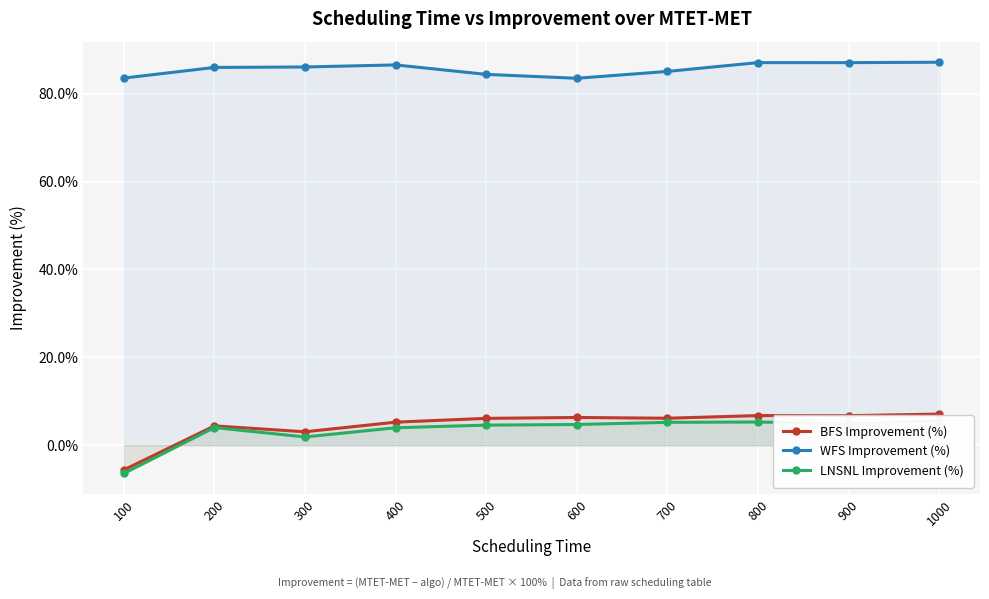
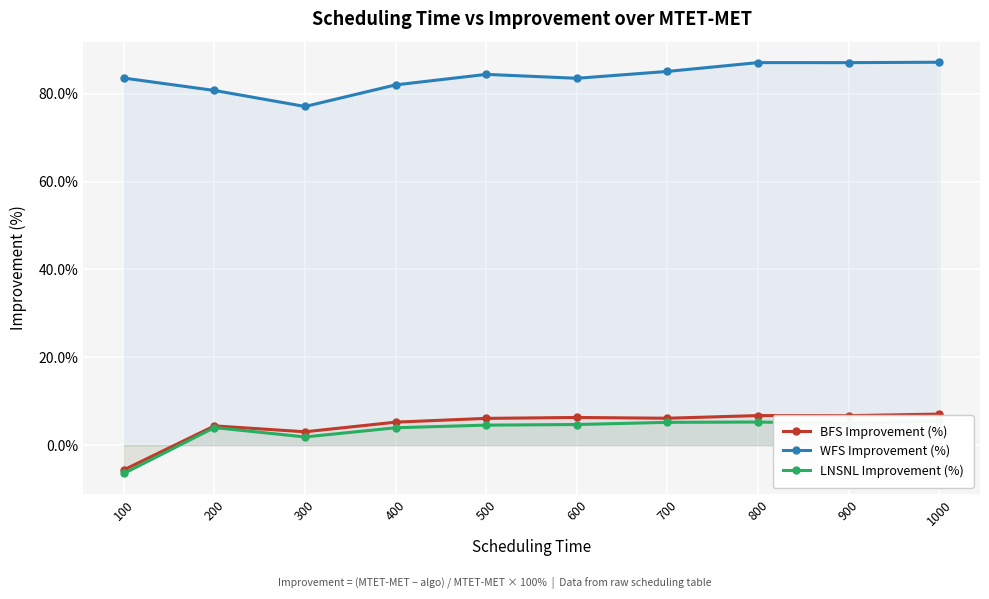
WFS Improvement (%), 200: 86% -> 81%
WFS Improvement (%), 300: 86% -> 77%
WFS Improvement (%), 400: 87% -> 82%
